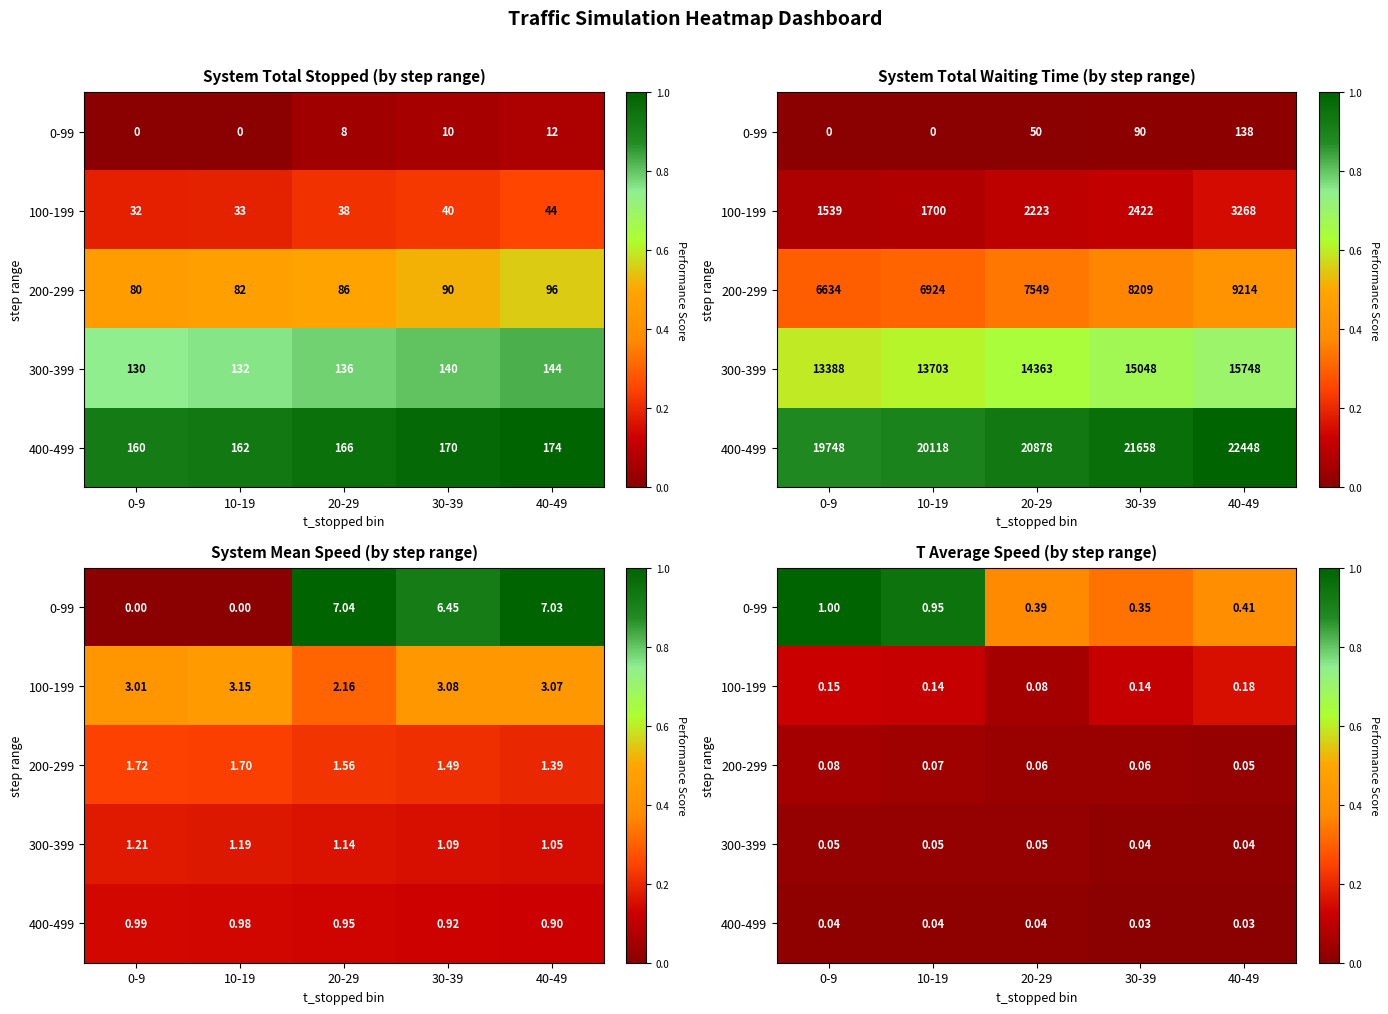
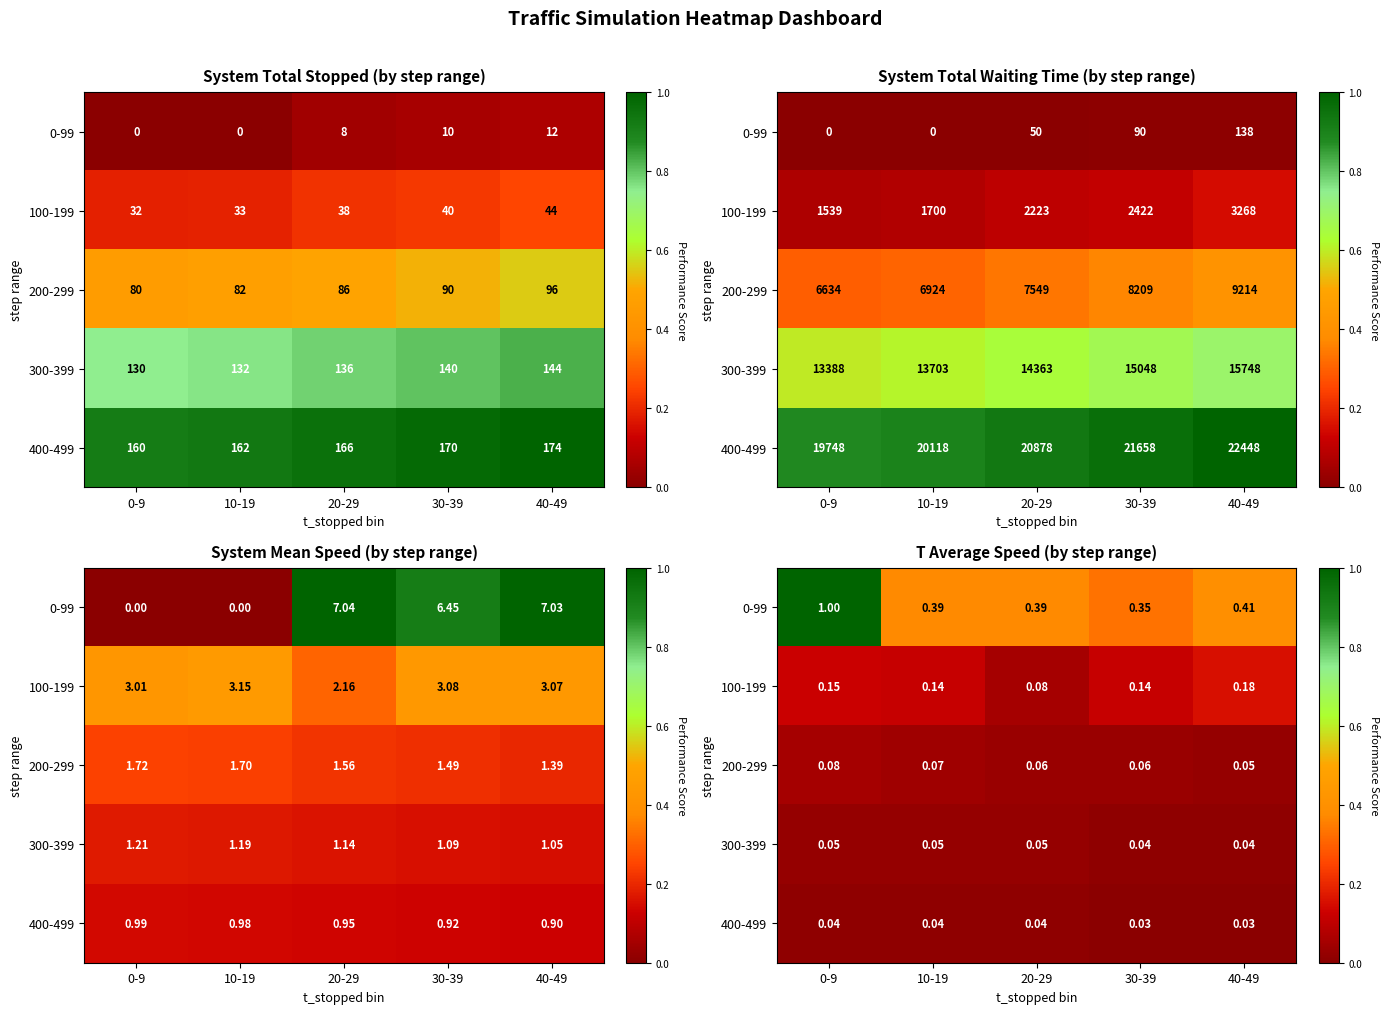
T Average Speed (by step range), 0-99, 10-19: 0.95 -> 0.39
